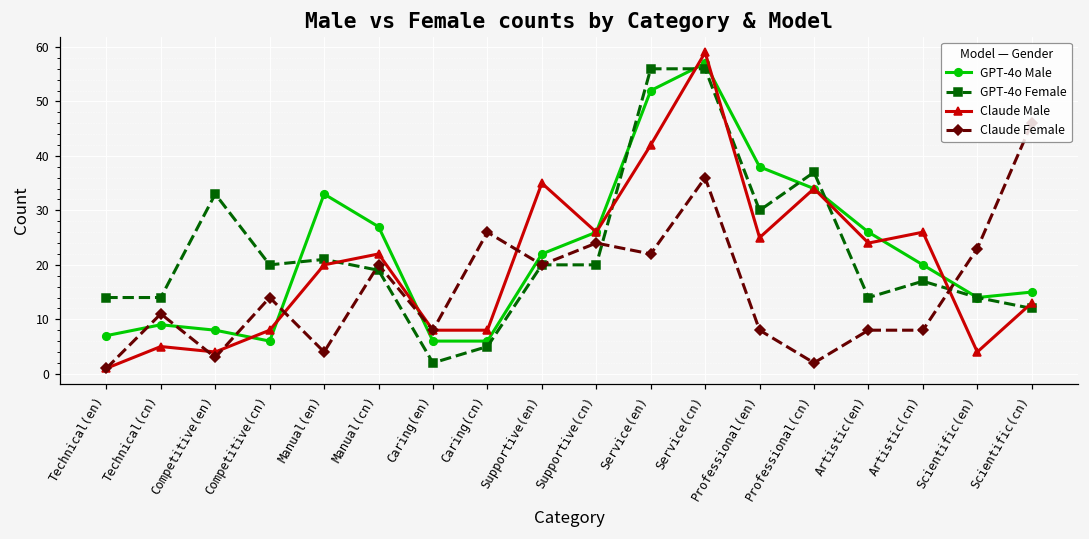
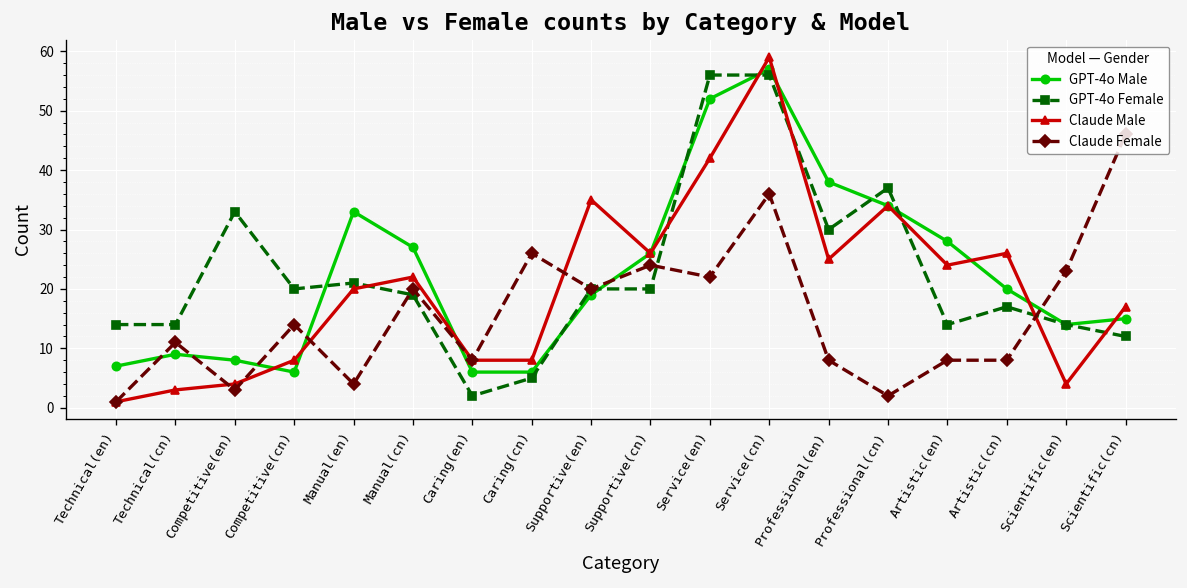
Claude Male, Technical(cn): 5 -> 3
GPT-4o Male, Supportive(en): 22 -> 19
GPT-4o Male, Artistic(en): 26 -> 28
Claude Male, Scientific(cn): 13 -> 17
